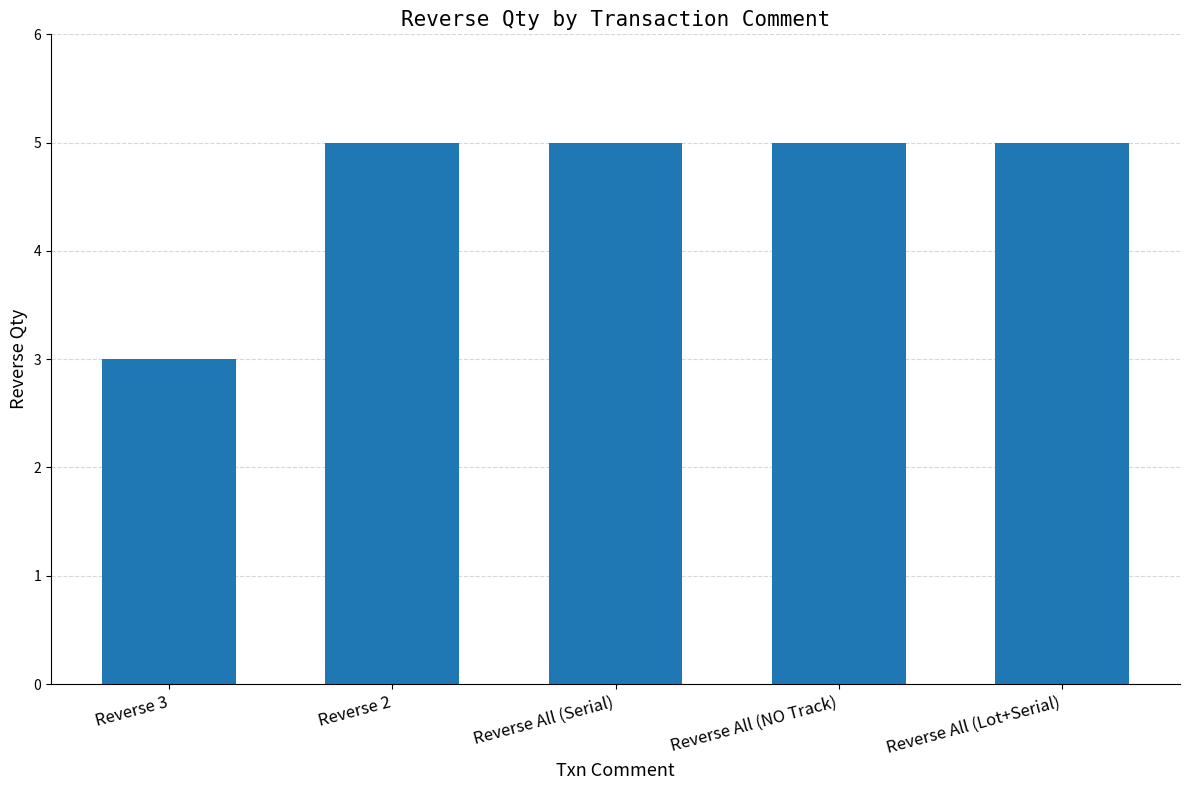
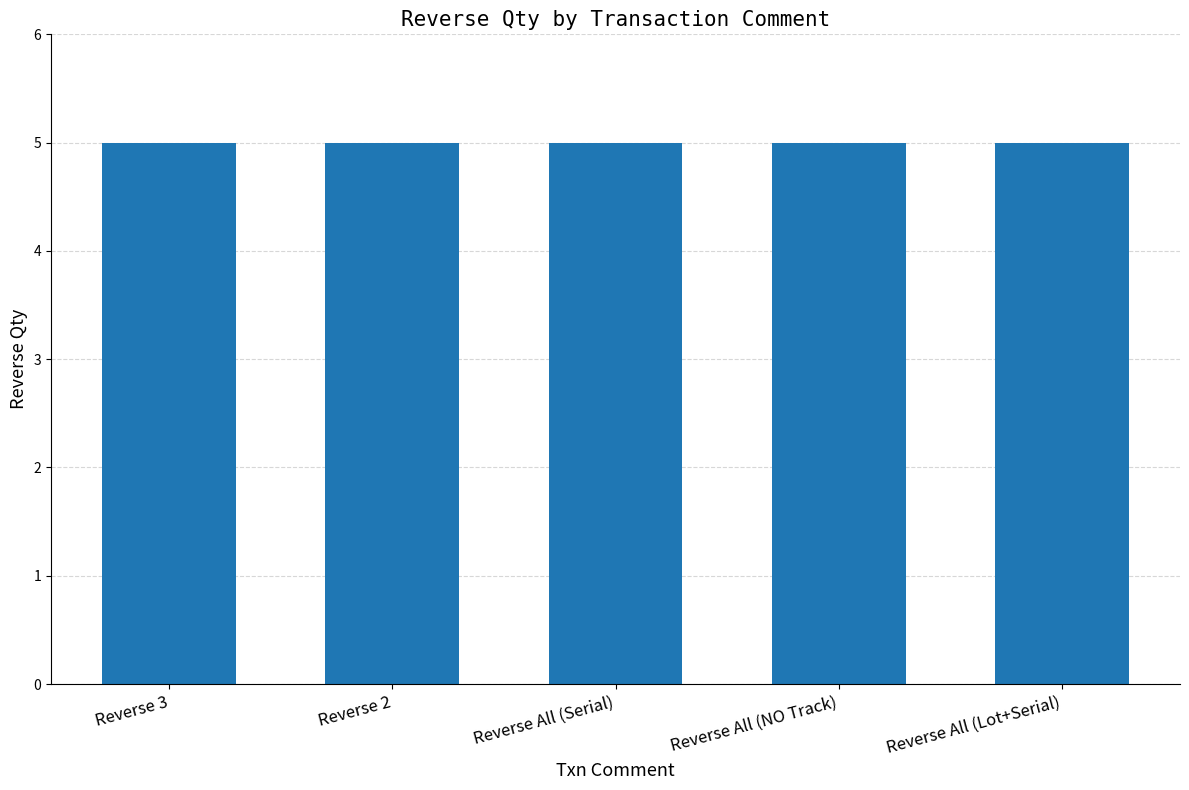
Reverse 3: 3 -> 5
